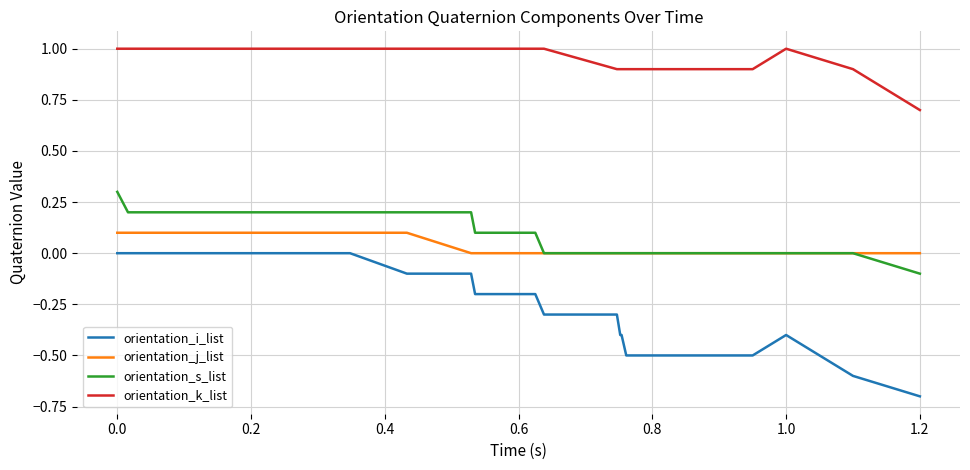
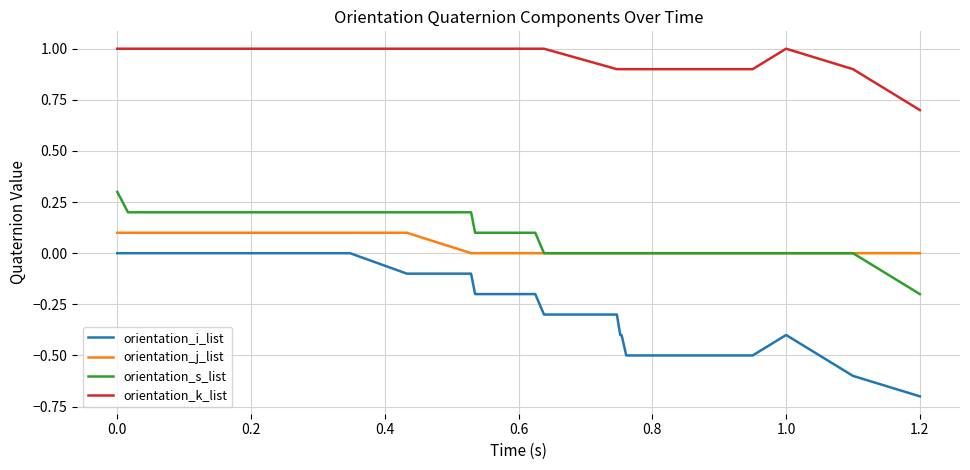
orientation_s_list, 1.2: -0.1 -> -0.2
